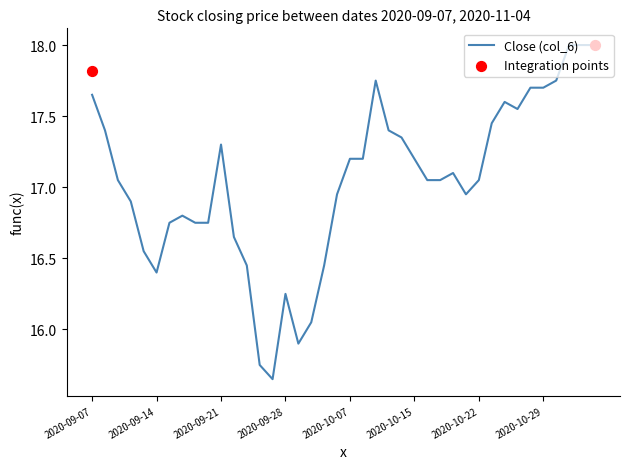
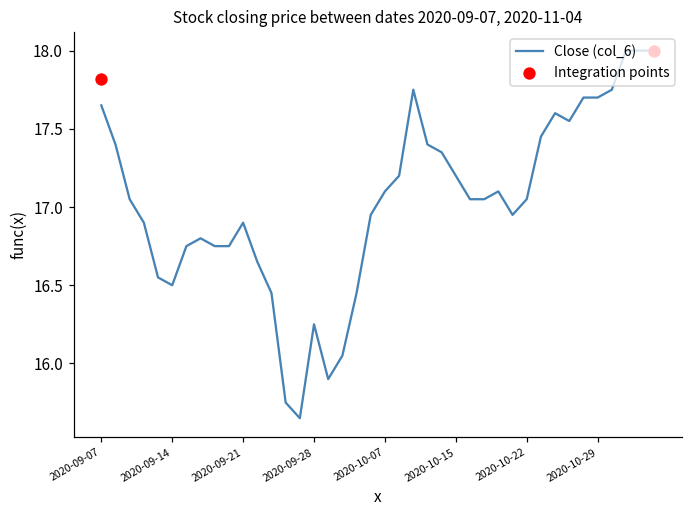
Close (col_6), 2020-09-14: 16.4 -> 16.5
Close (col_6), 2020-09-21: 17.3 -> 16.9
Close (col_6), 2020-10-07: 17.2 -> 17.1
